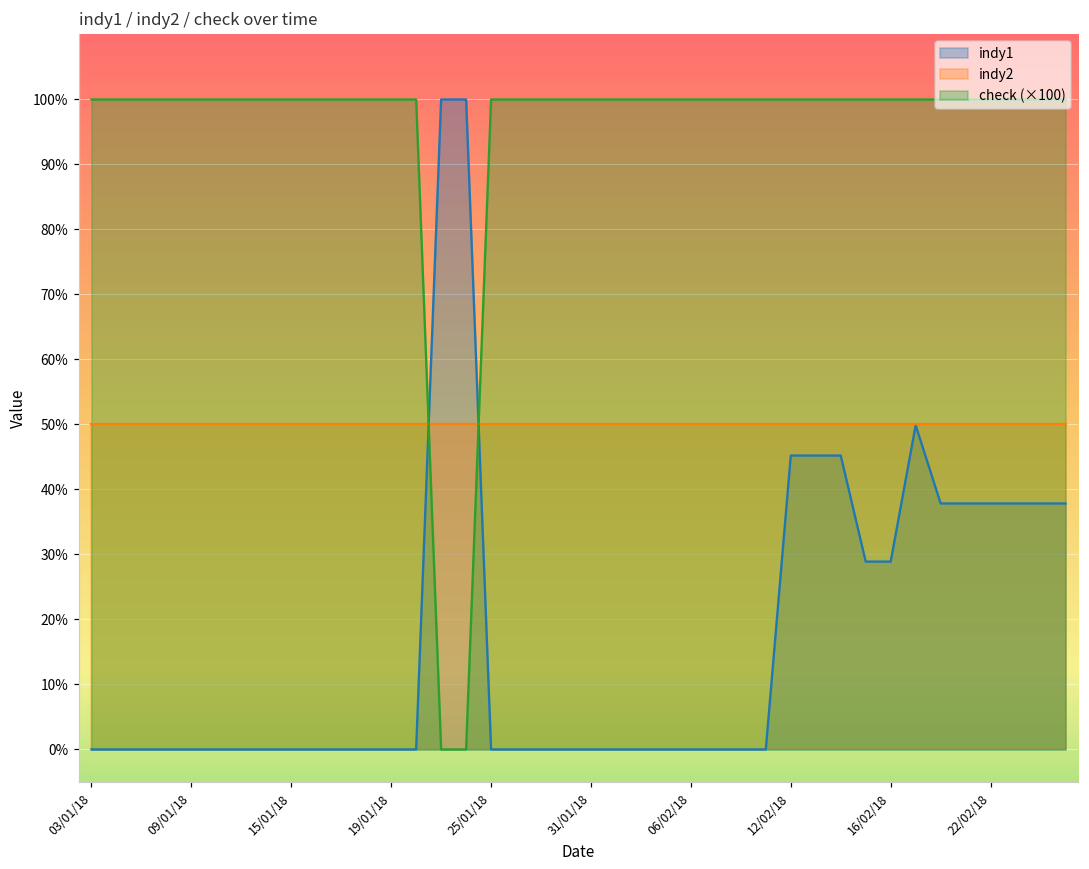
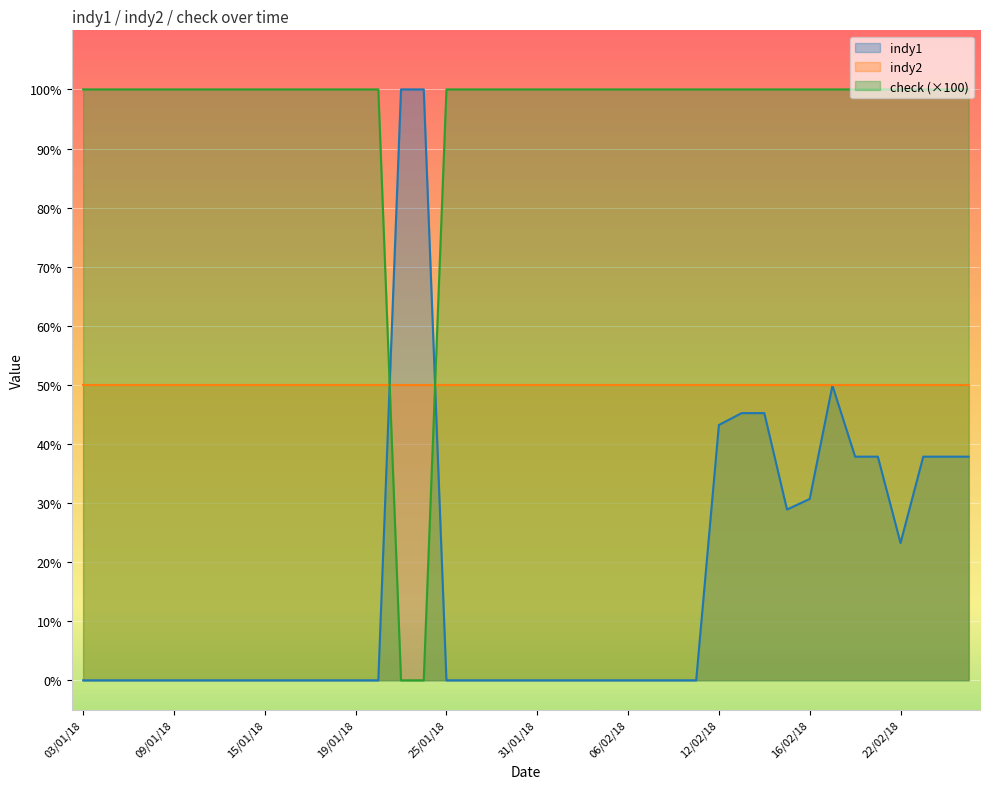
indy1, 12/02/18: 45% -> 43%
indy1, 16/02/18: 29% -> 31%
indy1, 22/02/18: 38% -> 23%
